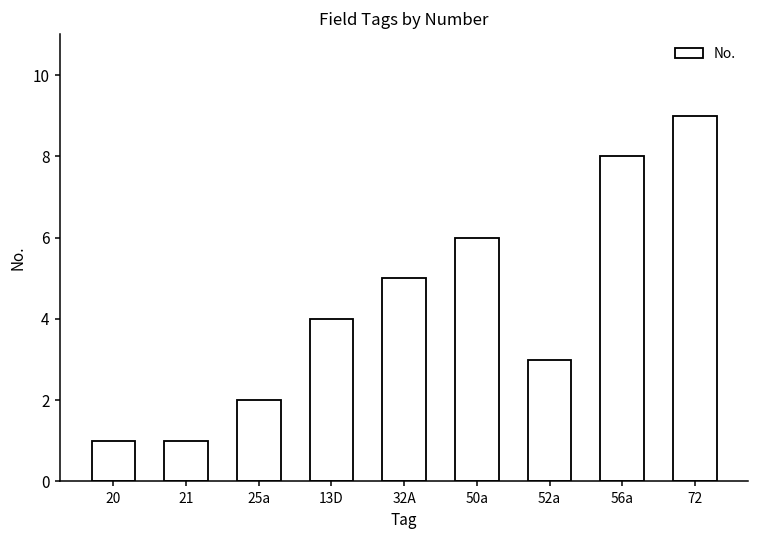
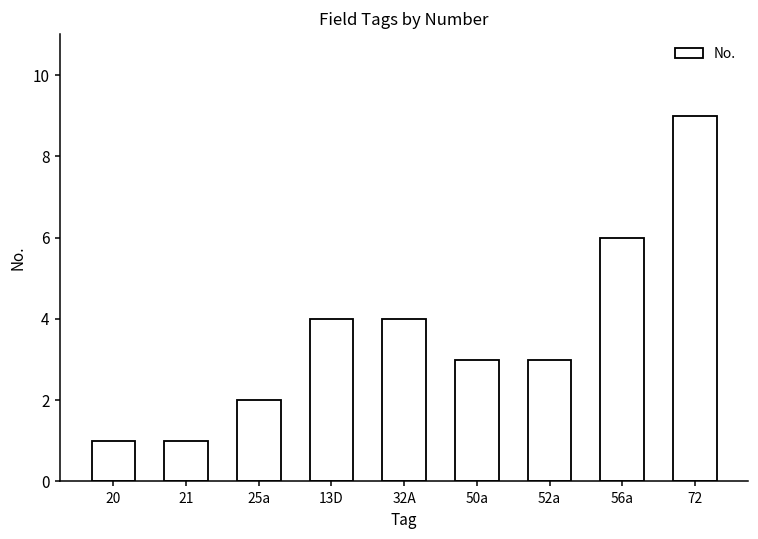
32A: 5 -> 4
50a: 6 -> 3
56a: 8 -> 6
